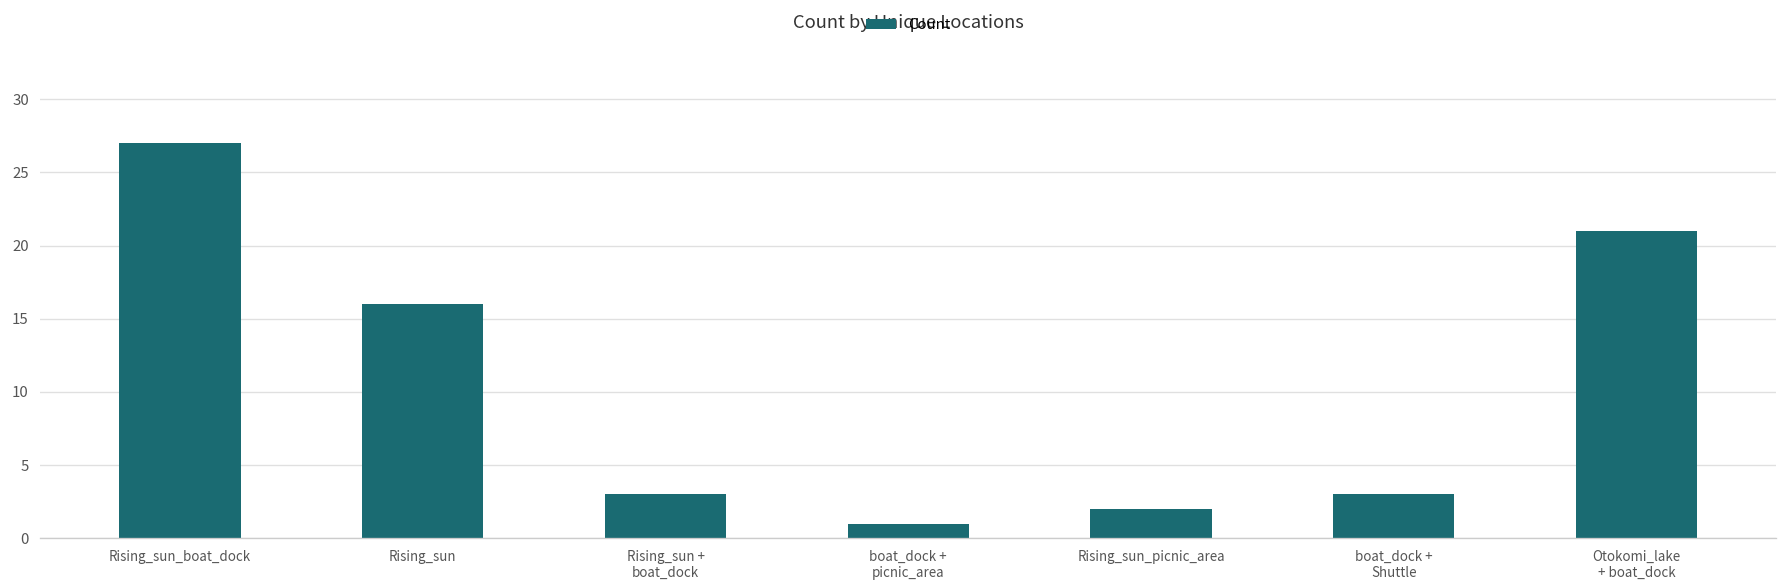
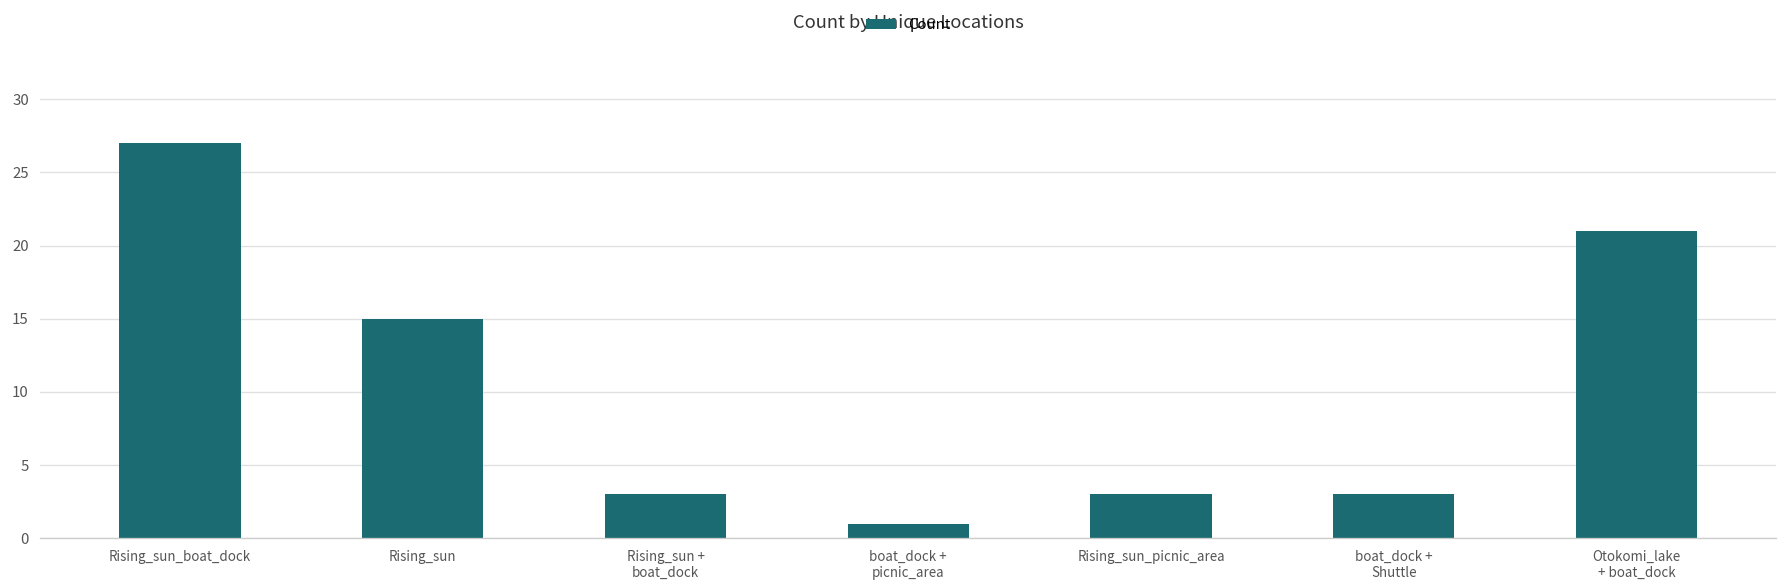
Rising_sun: 16 -> 15
Rising_sun_picnic_area: 2 -> 3
